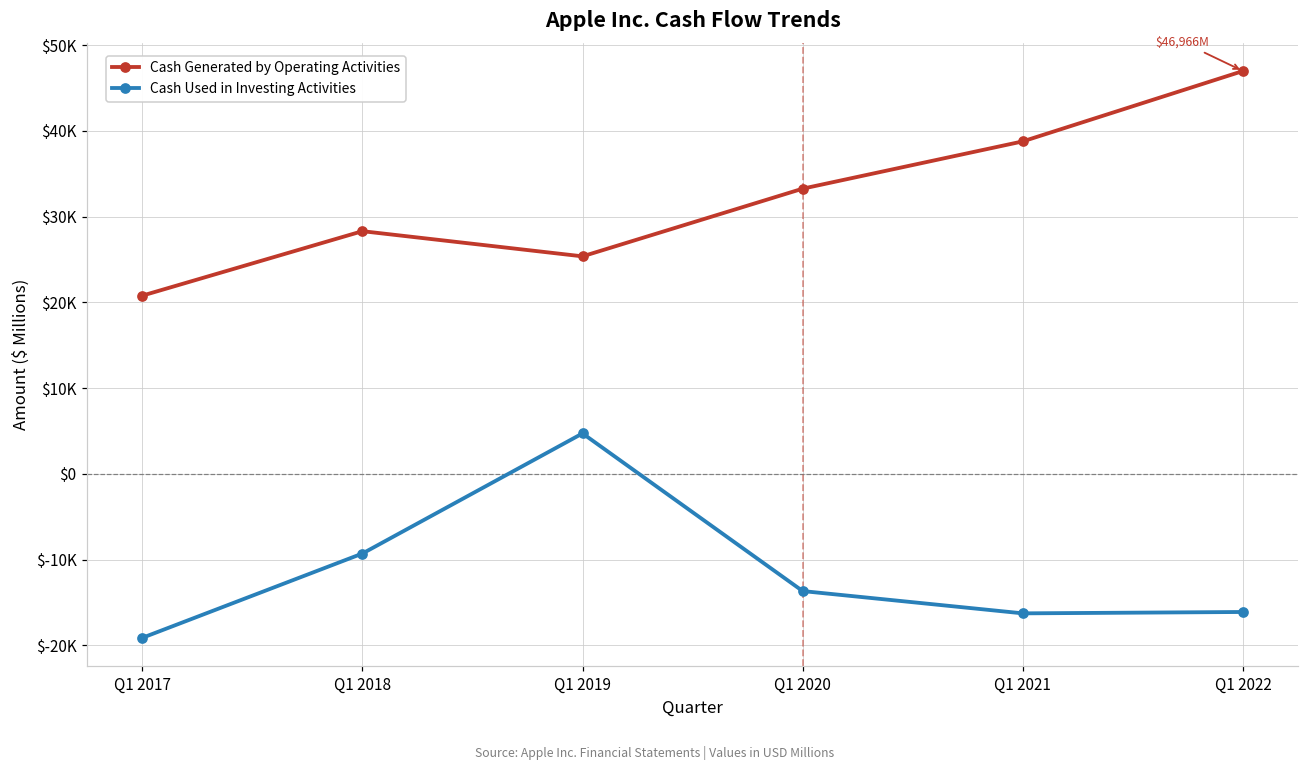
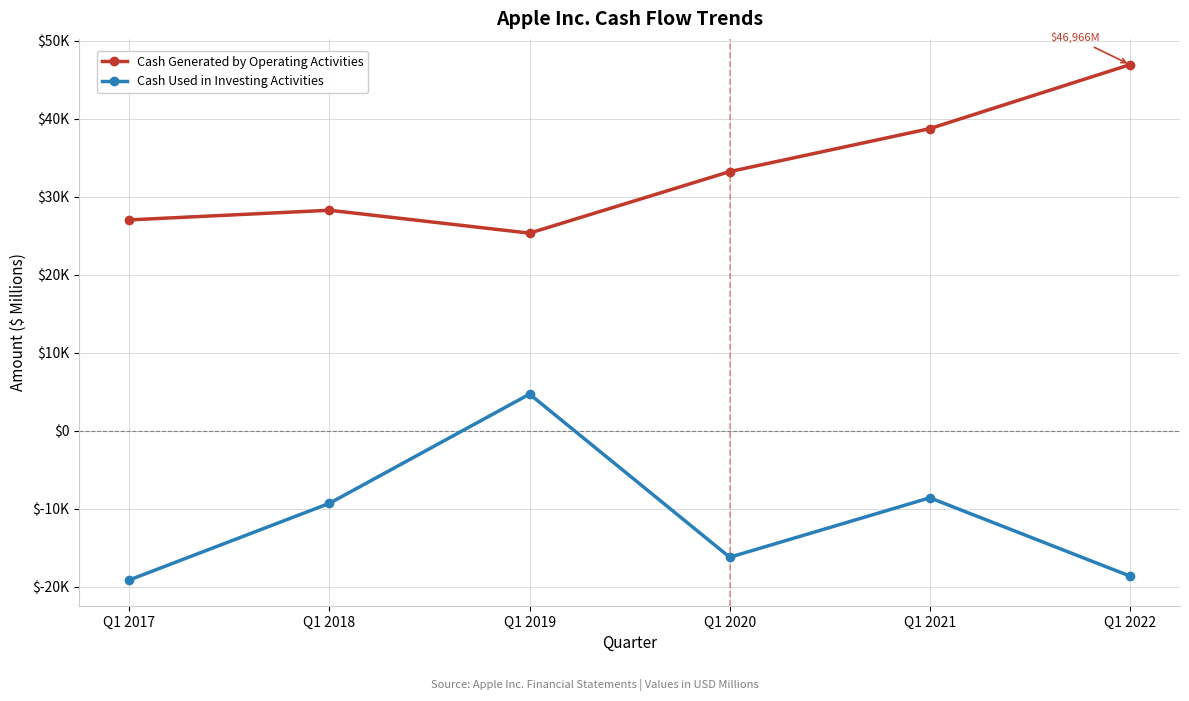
Cash Generated by Operating Activities, Q1 2017: $21000 -> $27000
Cash Used in Investing Activities, Q1 2020: $-14000 -> $-16000
Cash Used in Investing Activities, Q1 2021: $-16000 -> $-9000
Cash Used in Investing Activities, Q1 2022: $-16000 -> $-19000
